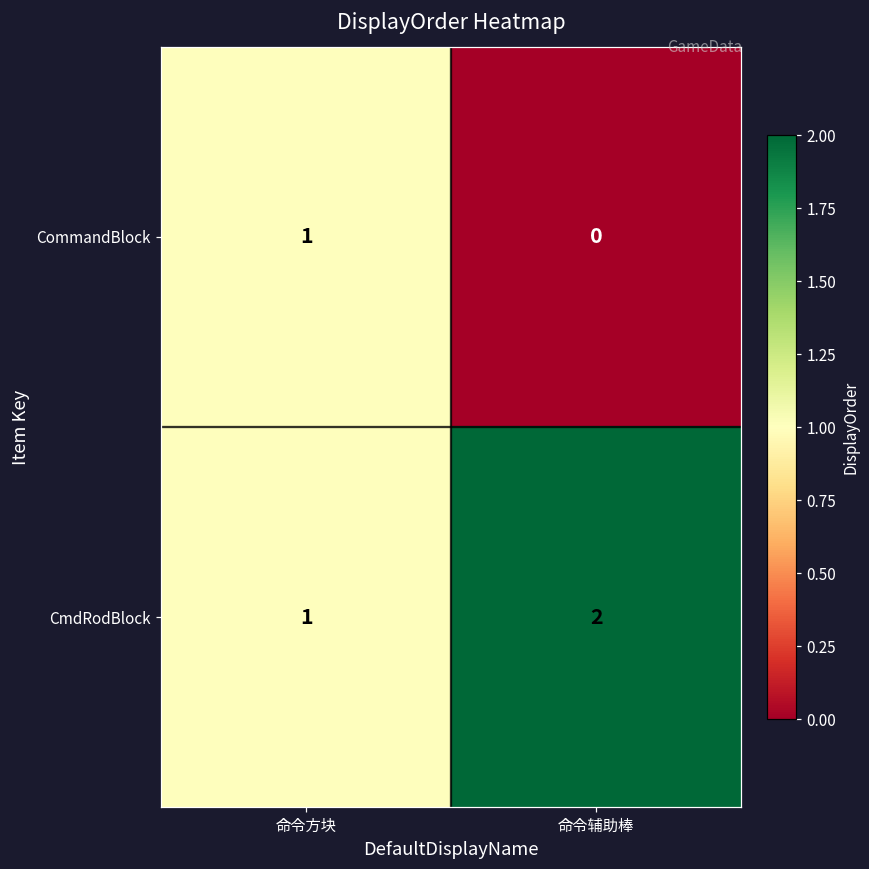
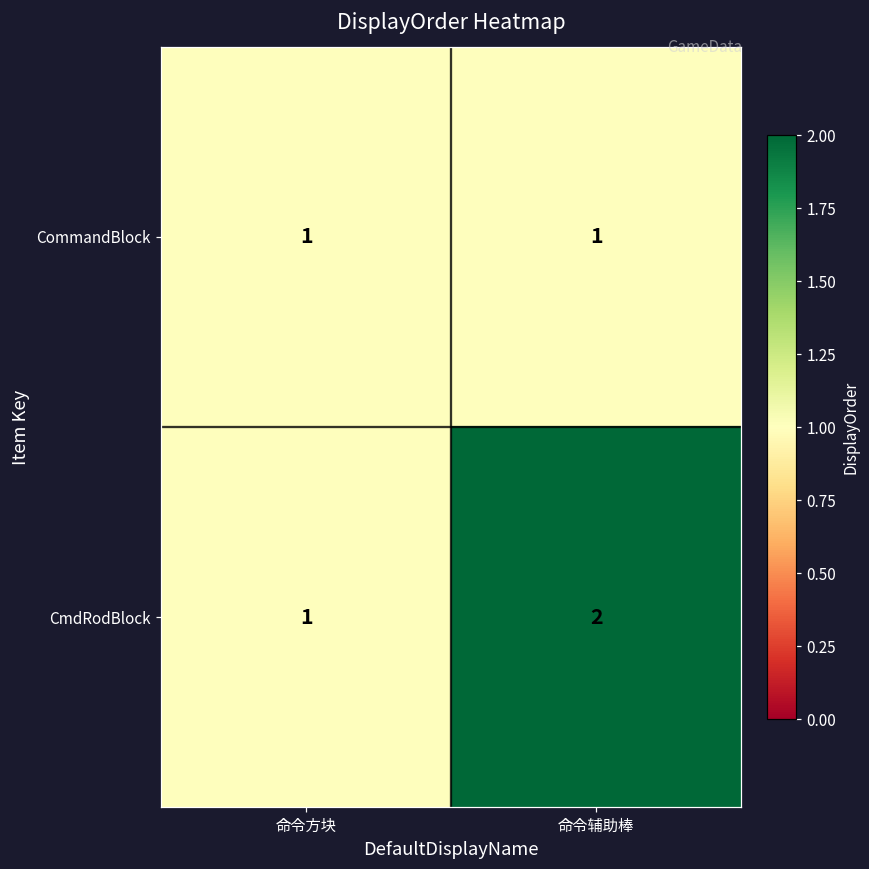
CommandBlock, 命令辅助棒: 0 -> 1
